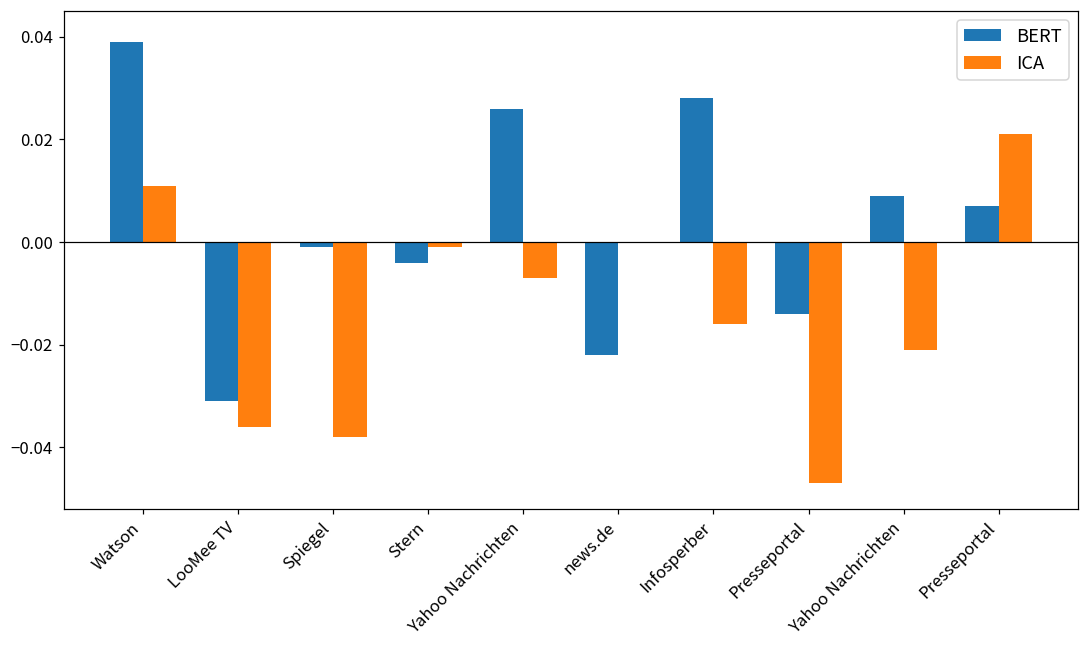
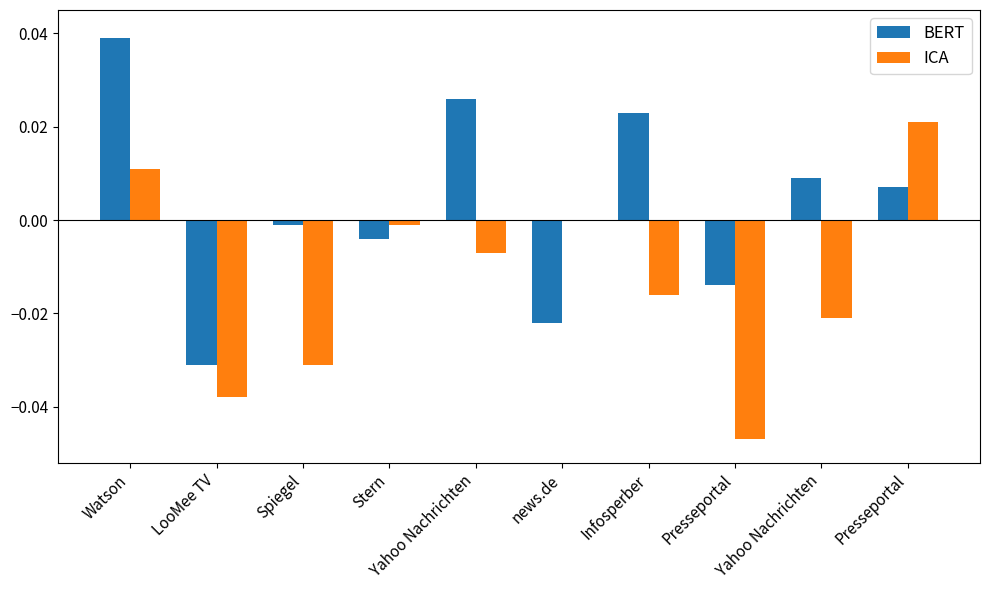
ICA, LooMee TV: -0.036 -> -0.038
ICA, Spiegel: -0.038 -> -0.031
BERT, Infosperber: 0.028 -> 0.023
